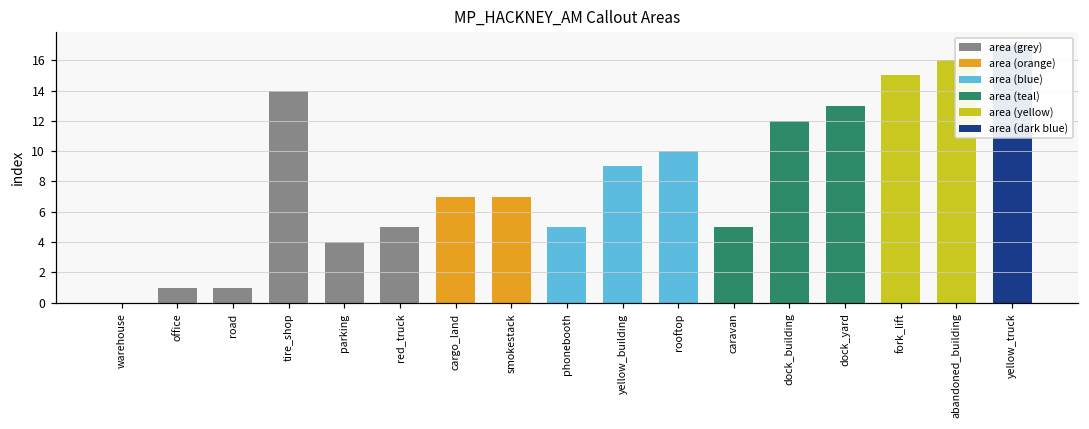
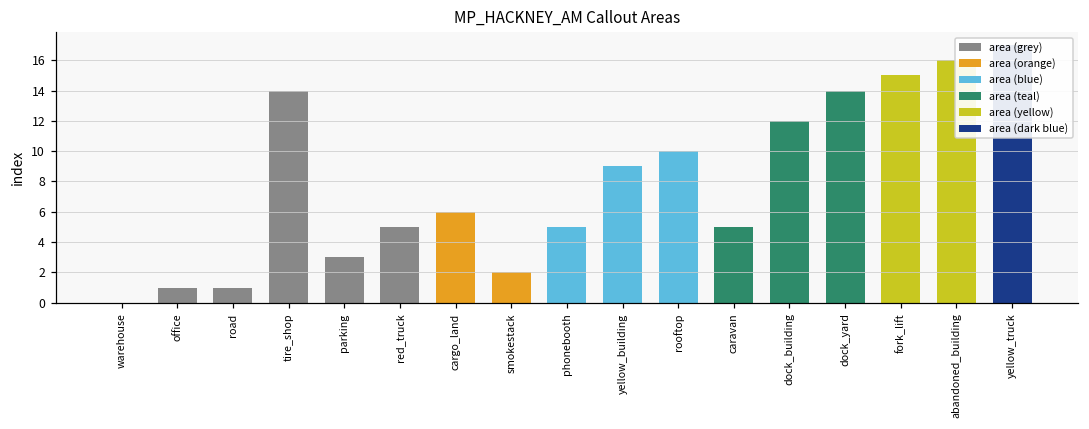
parking: 4 -> 3
cargo_land: 7 -> 6
smokestack: 7 -> 2
dock_yard: 13 -> 14
